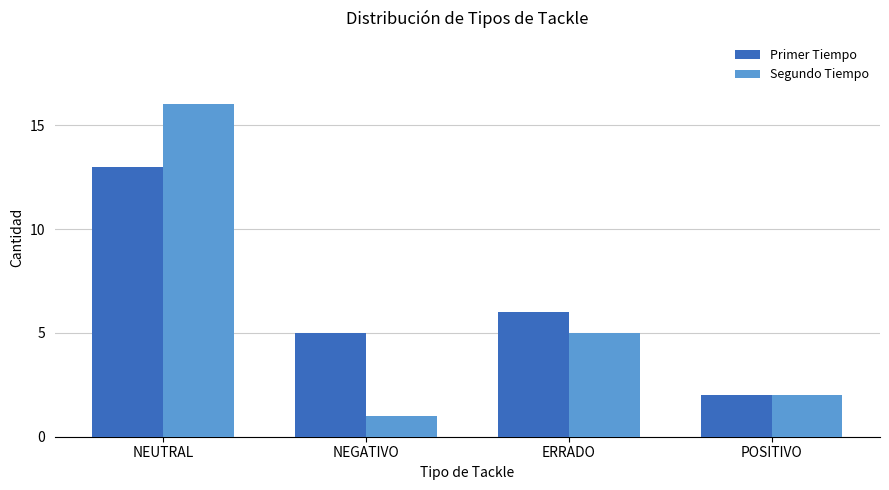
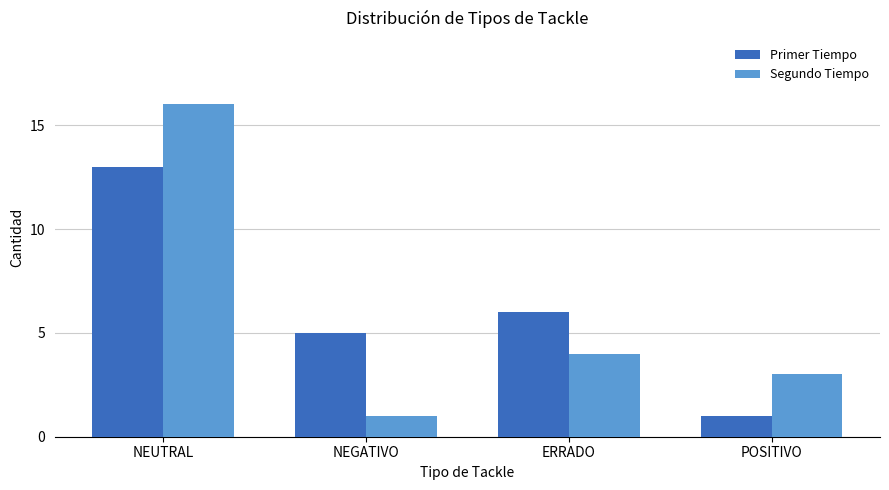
Segundo Tiempo, ERRADO: 5 -> 4
Primer Tiempo, POSITIVO: 2 -> 1
Segundo Tiempo, POSITIVO: 2 -> 3
